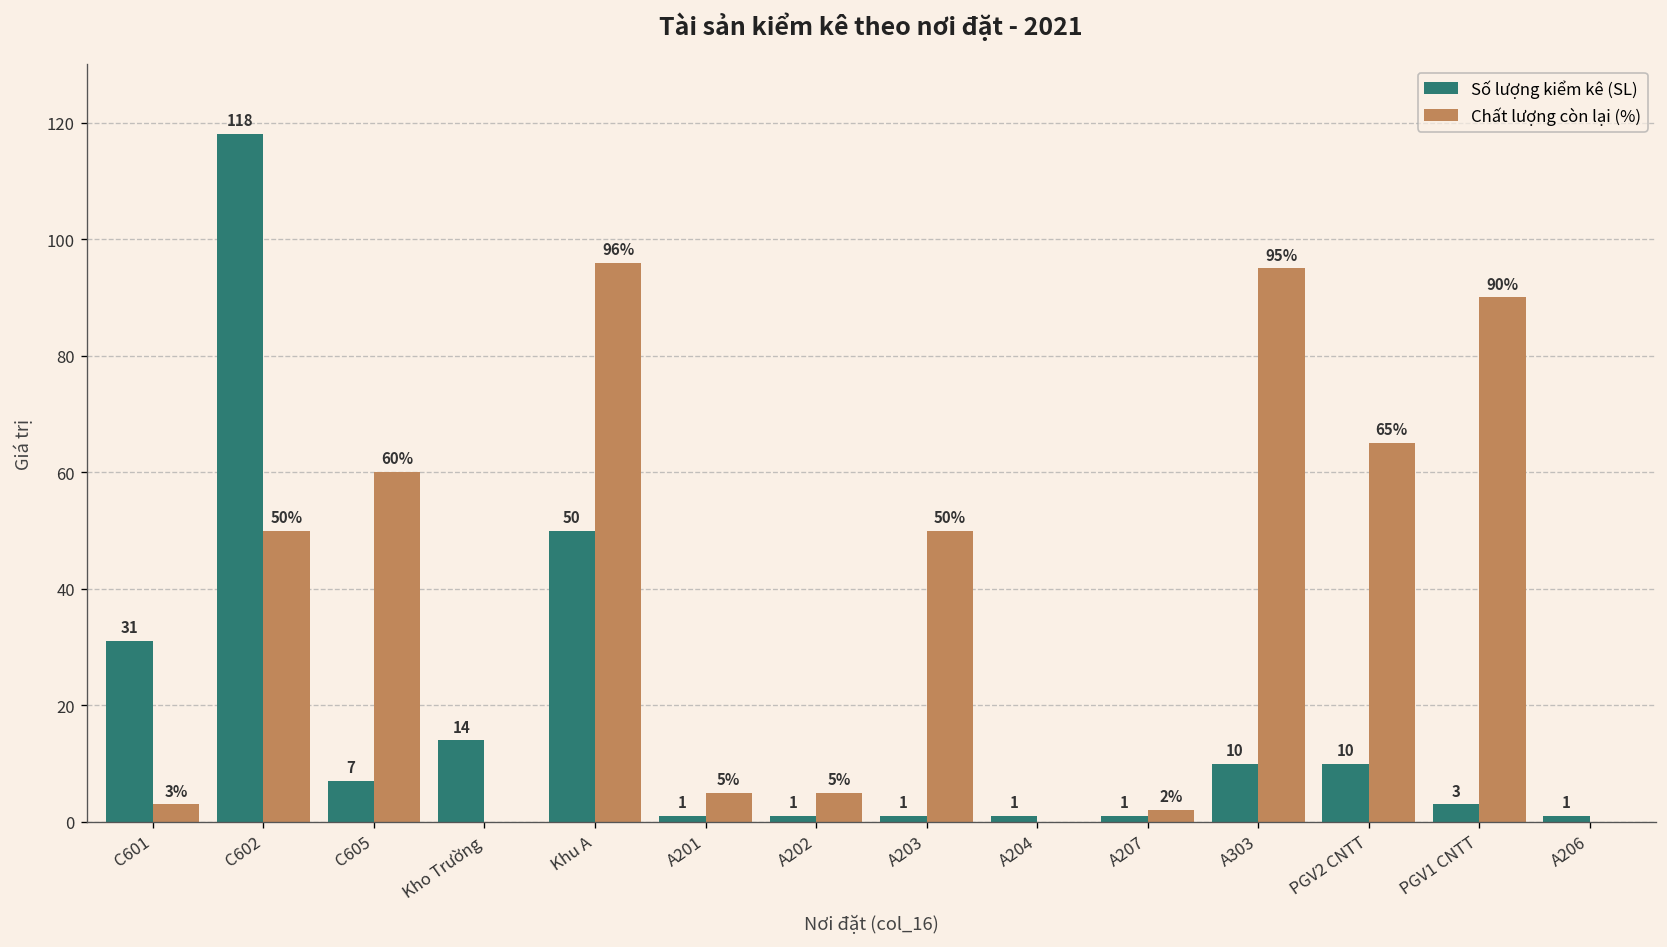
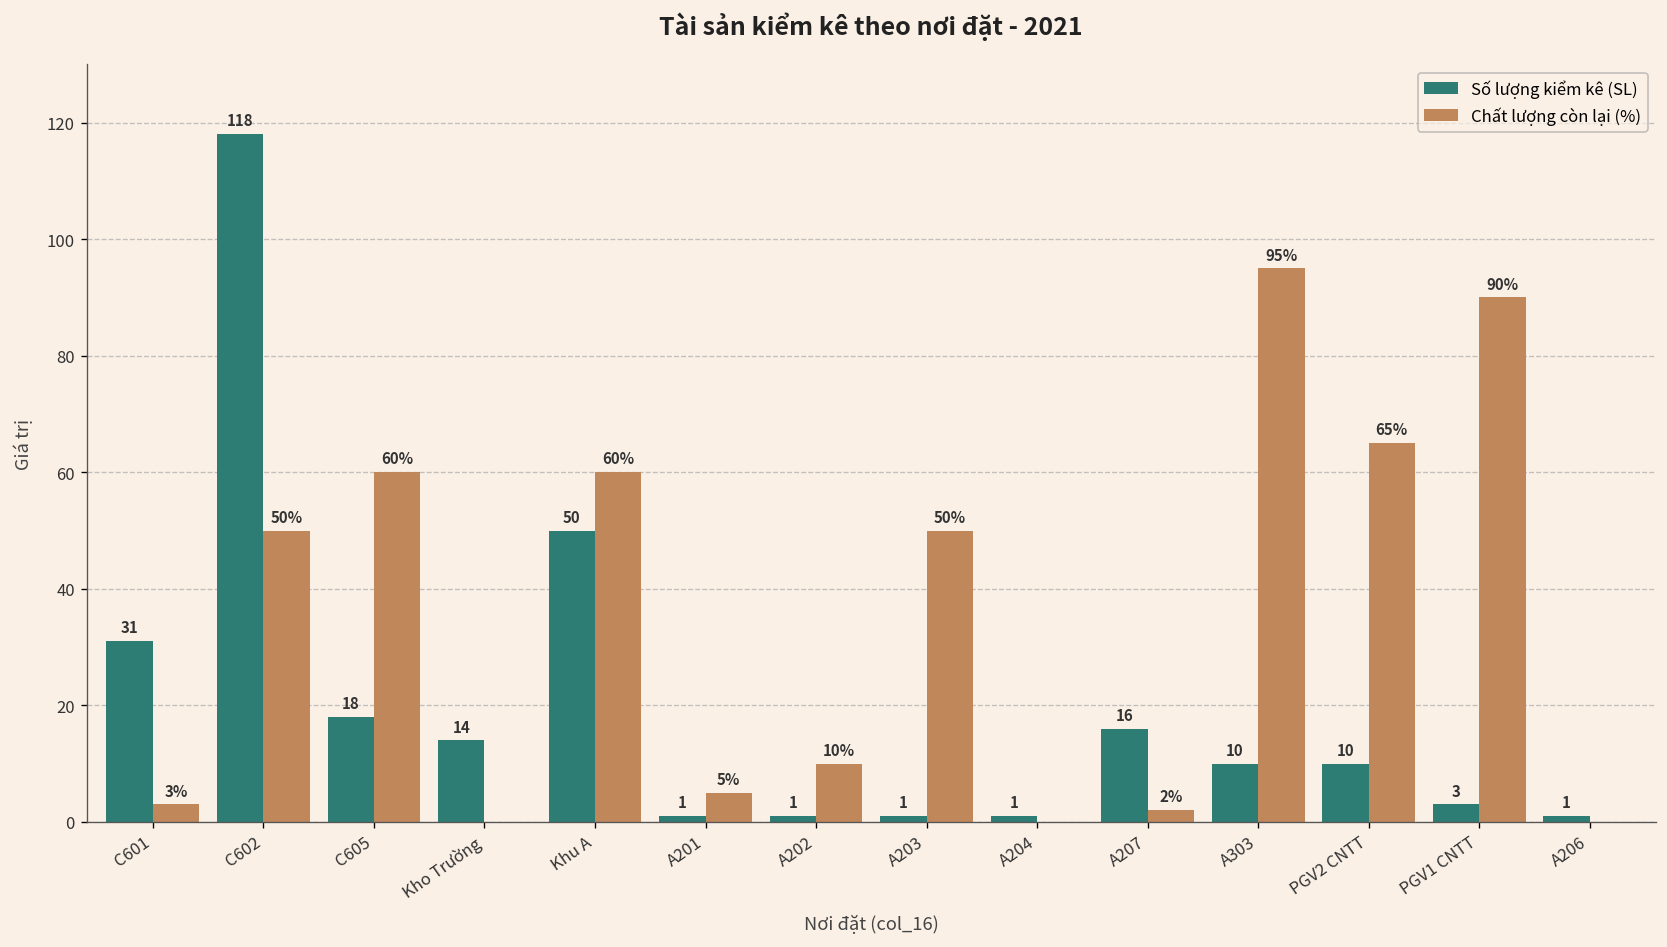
Số lượng kiểm kê (SL), C605: 7 -> 18
Chất lượng còn lại (%), Khu A: 96% -> 60%
Chất lượng còn lại (%), A202: 5% -> 10%
Số lượng kiểm kê (SL), A207: 1 -> 16
